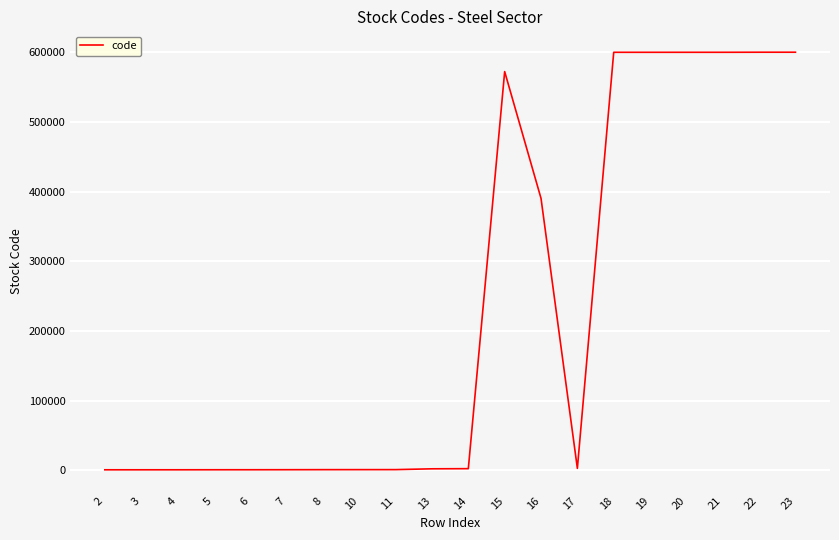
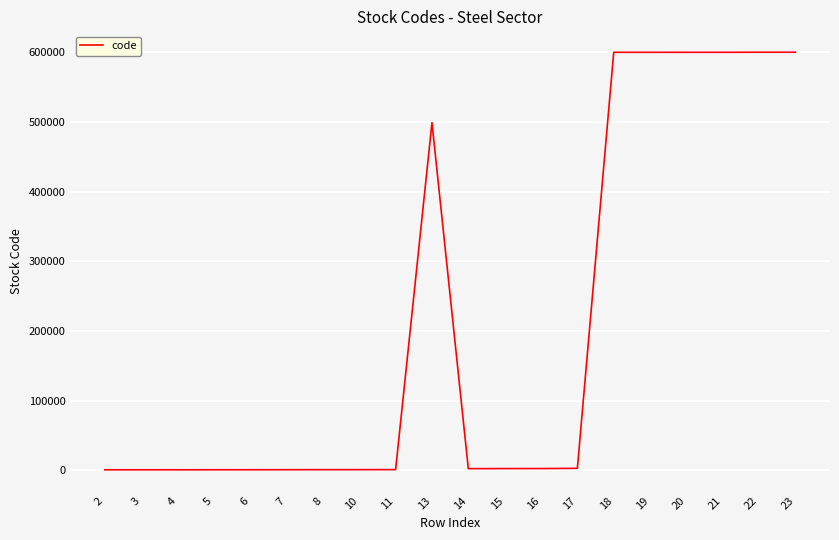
13: 0 -> 500000
15: 570000 -> 0
16: 390000 -> 0
